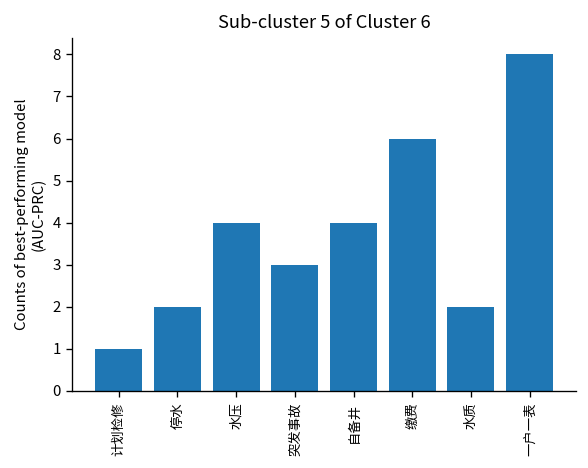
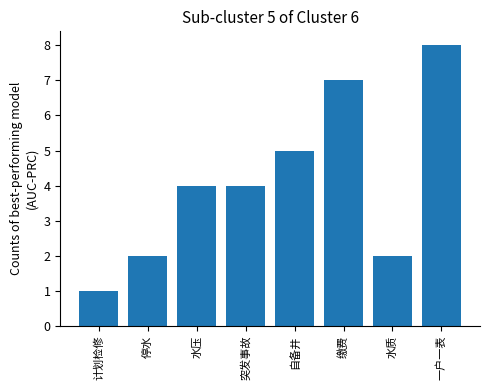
突发事故: 3 -> 4
自备井: 4 -> 5
缴费: 6 -> 7
